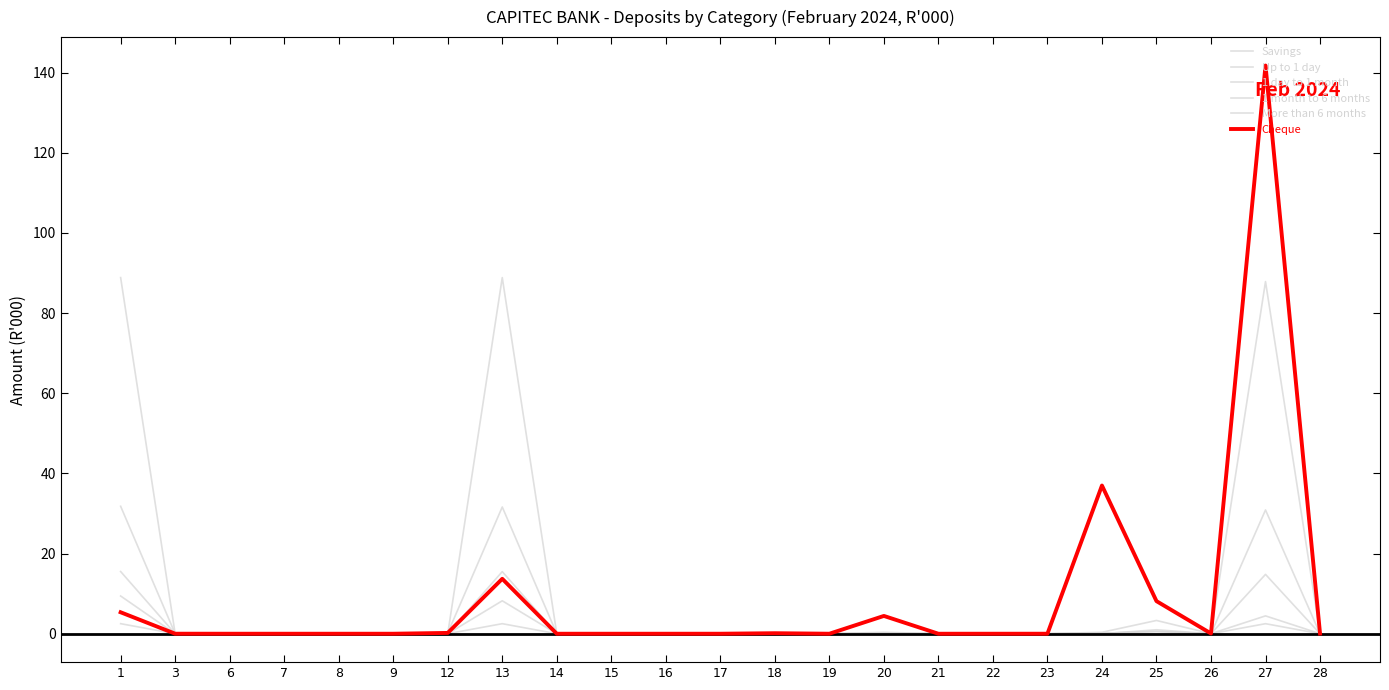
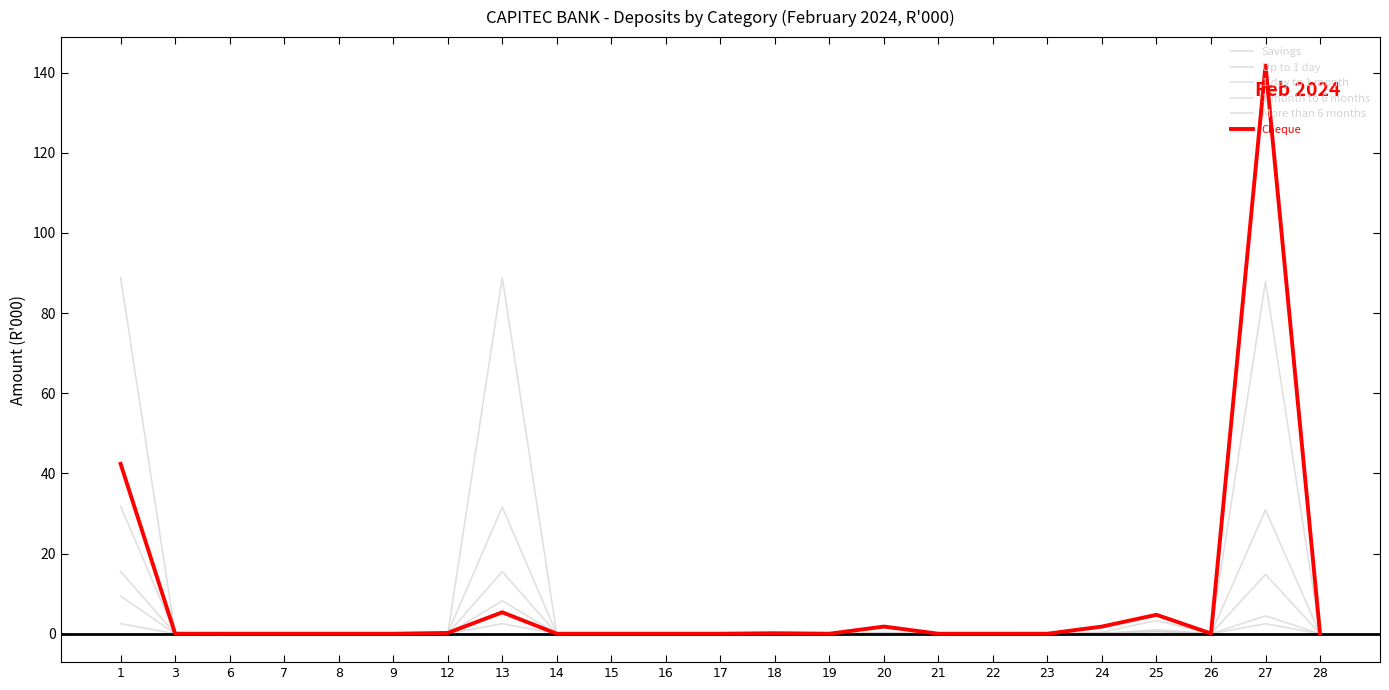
Cheque, 1: 5 -> 42
Cheque, 13: 14 -> 5
Cheque, 20: 4 -> 2
Cheque, 24: 37 -> 2
Cheque, 25: 8 -> 5
